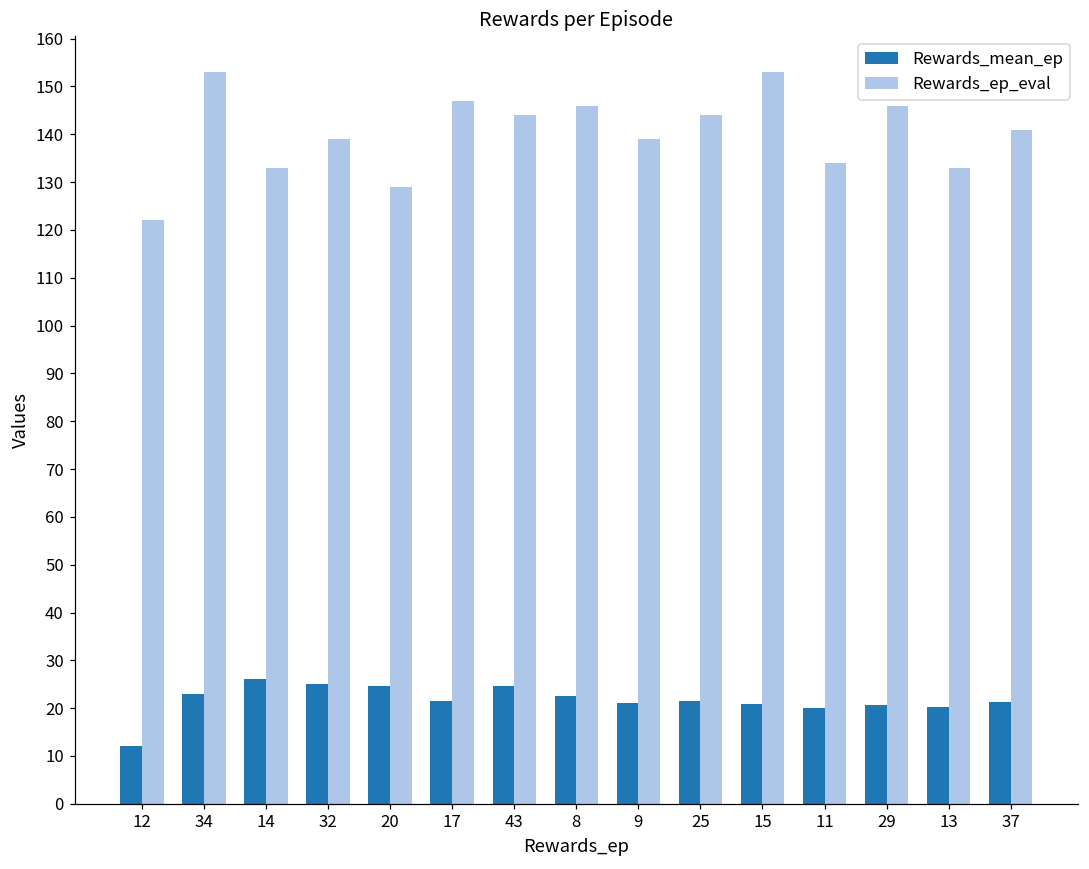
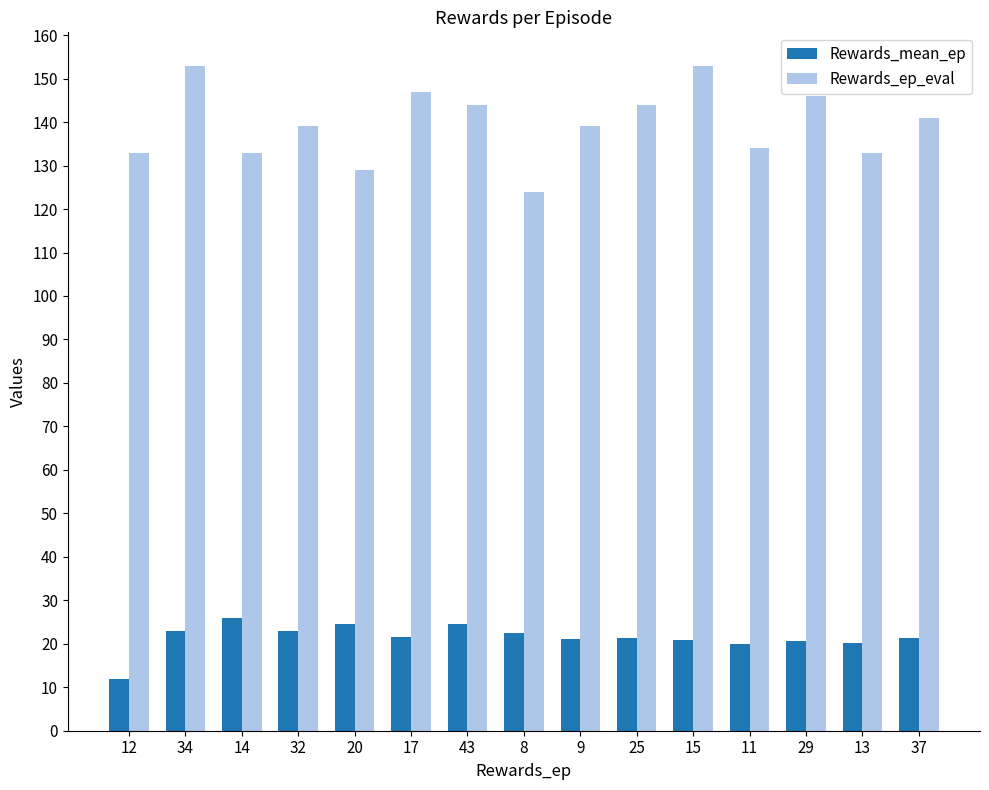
Rewards_ep_eval, 12: 122 -> 133
Rewards_mean_ep, 32: 25 -> 23
Rewards_ep_eval, 8: 146 -> 124
